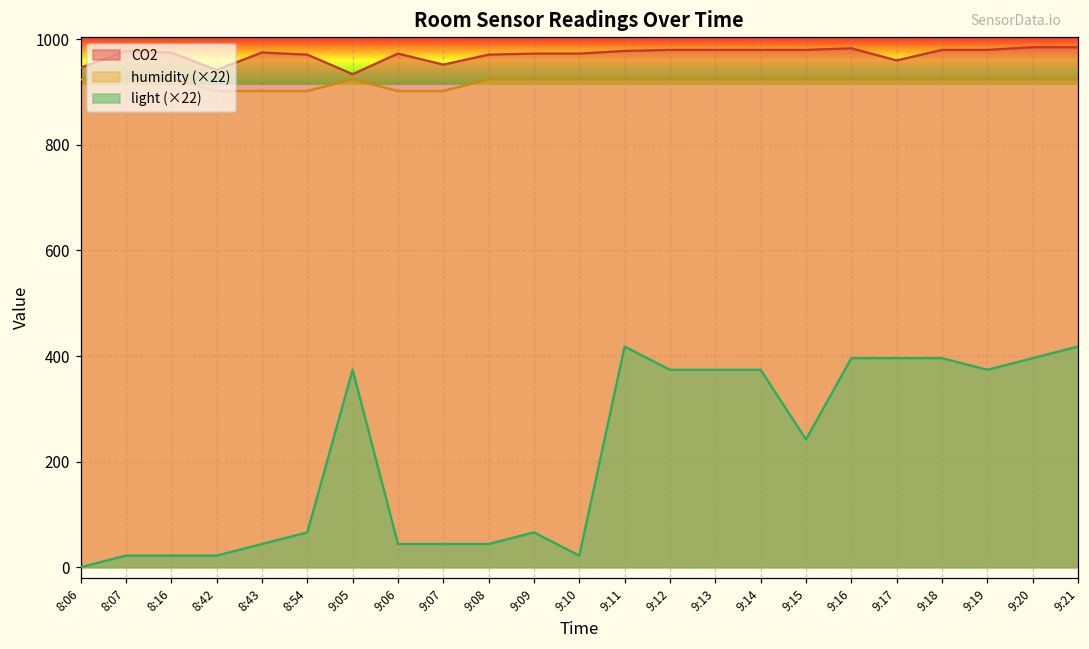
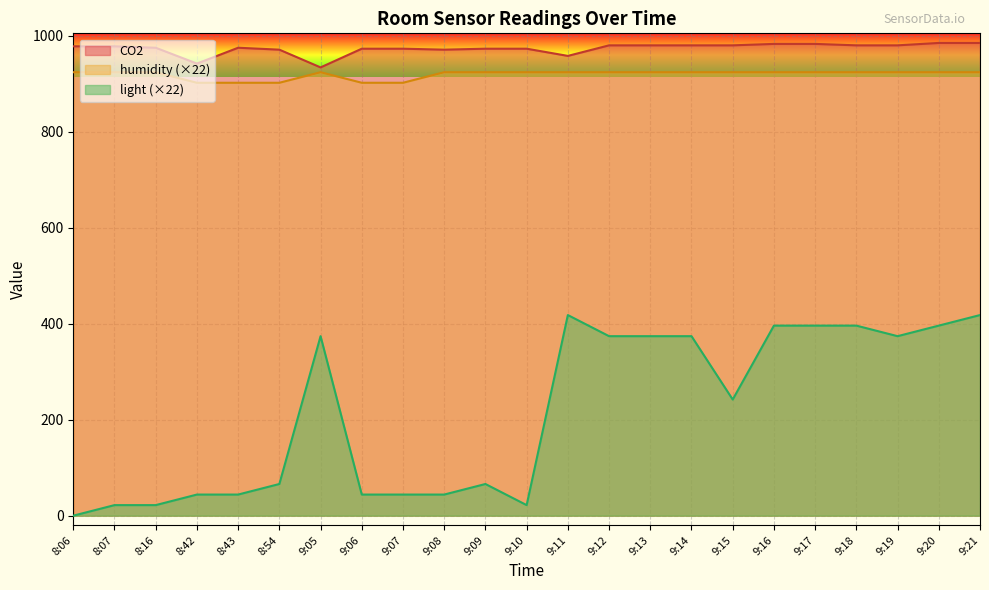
CO2, 8:06: 950 -> 980
light (×22), 8:42: 20 -> 40
CO2, 9:07: 950 -> 970
CO2, 9:11: 980 -> 960
CO2, 9:17: 960 -> 980
